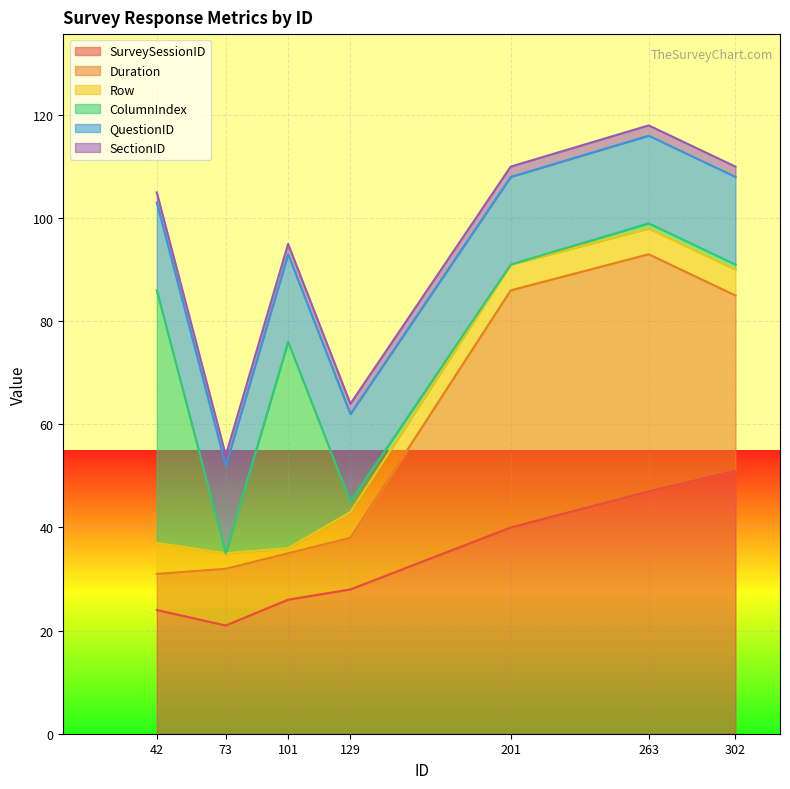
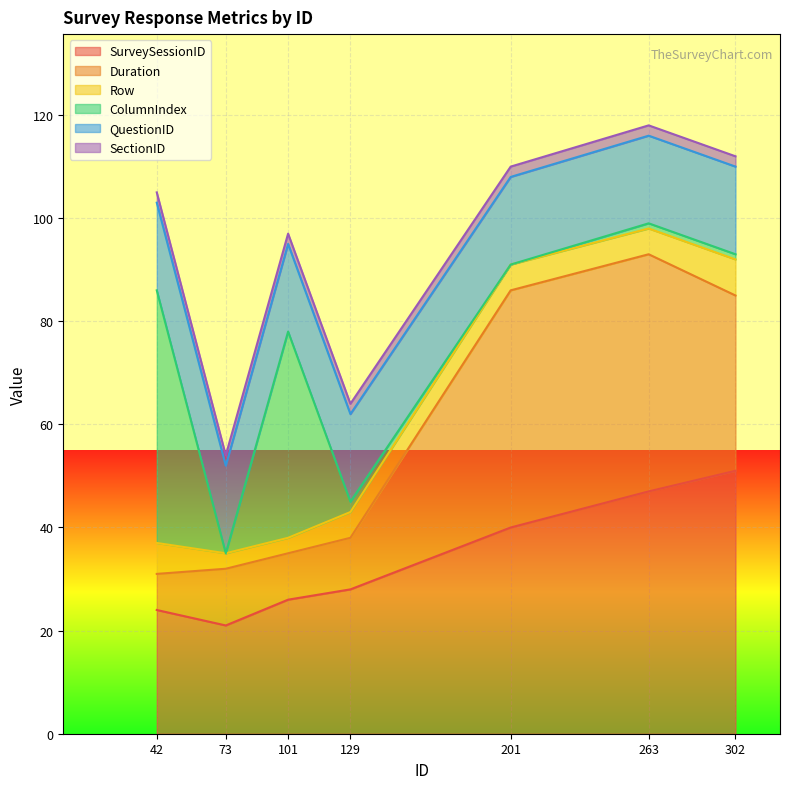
Row, 101: 1 -> 3
Row, 302: 5 -> 7
